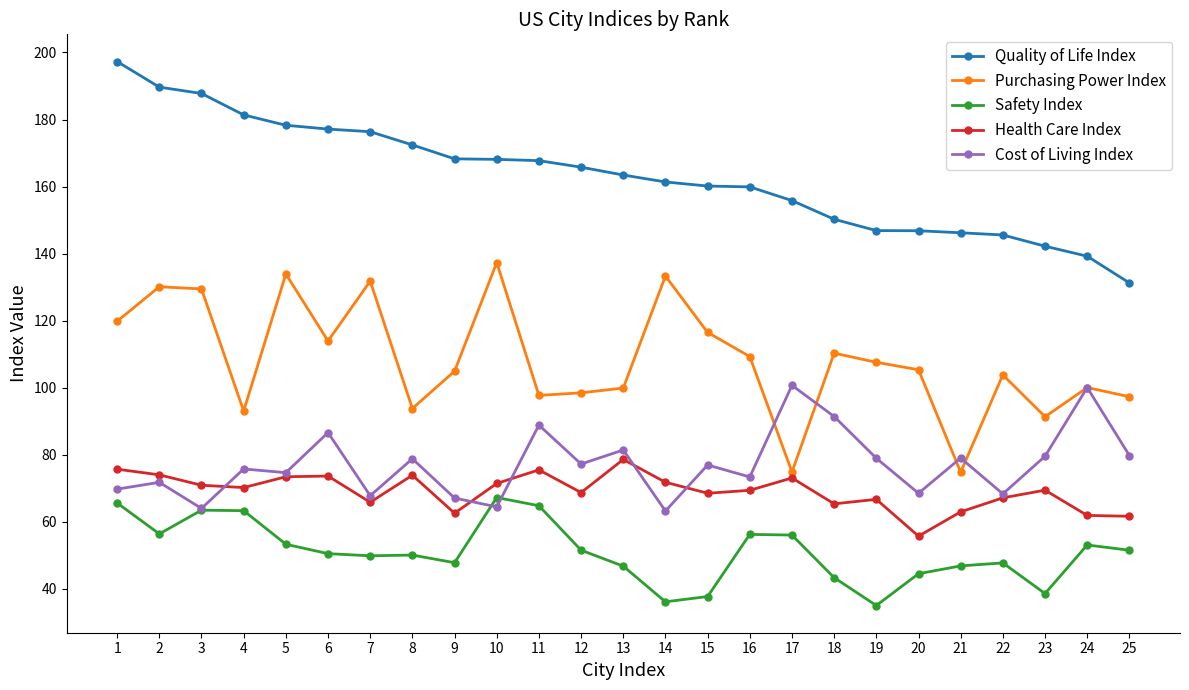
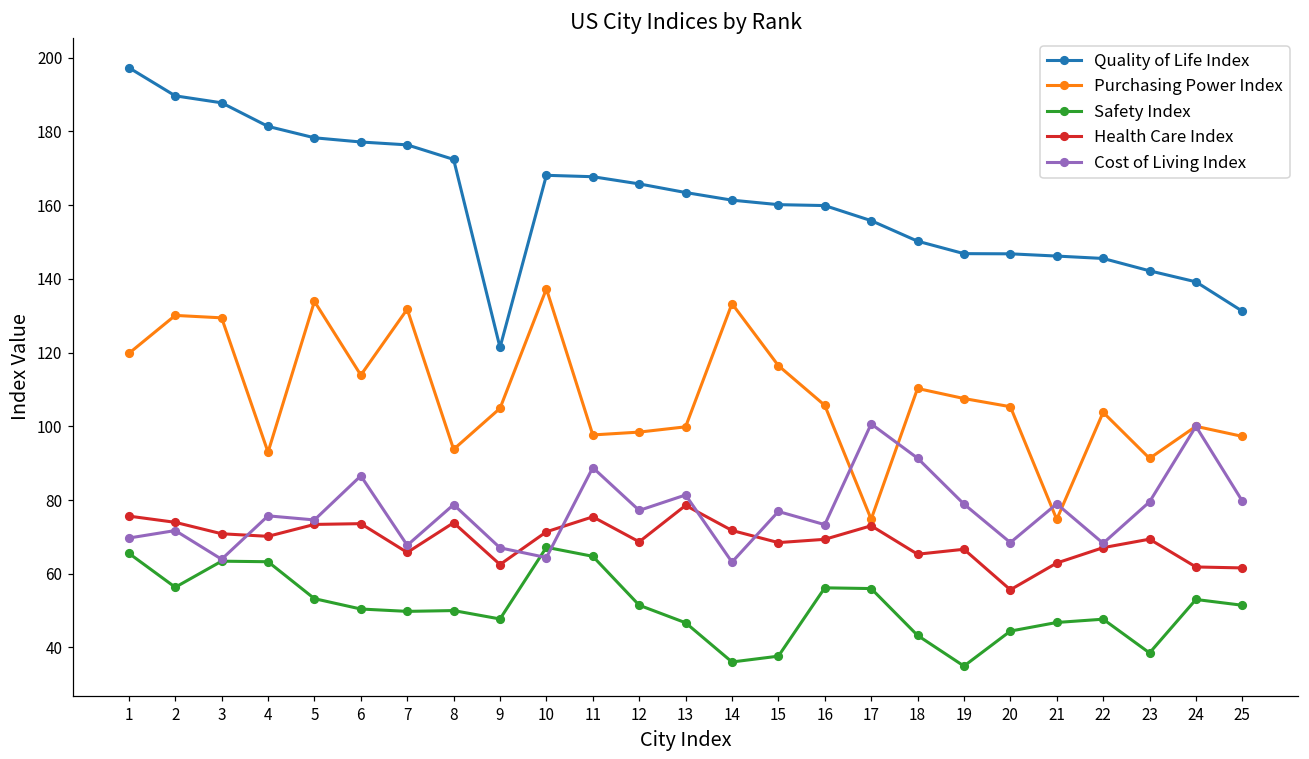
Quality of Life Index, 9: 168 -> 121
Purchasing Power Index, 16: 109 -> 106
